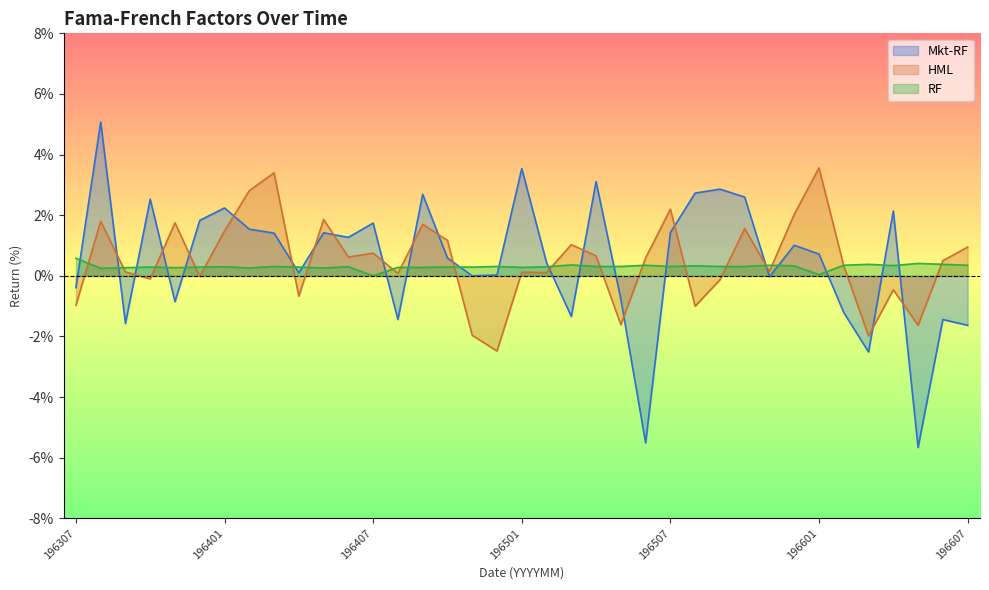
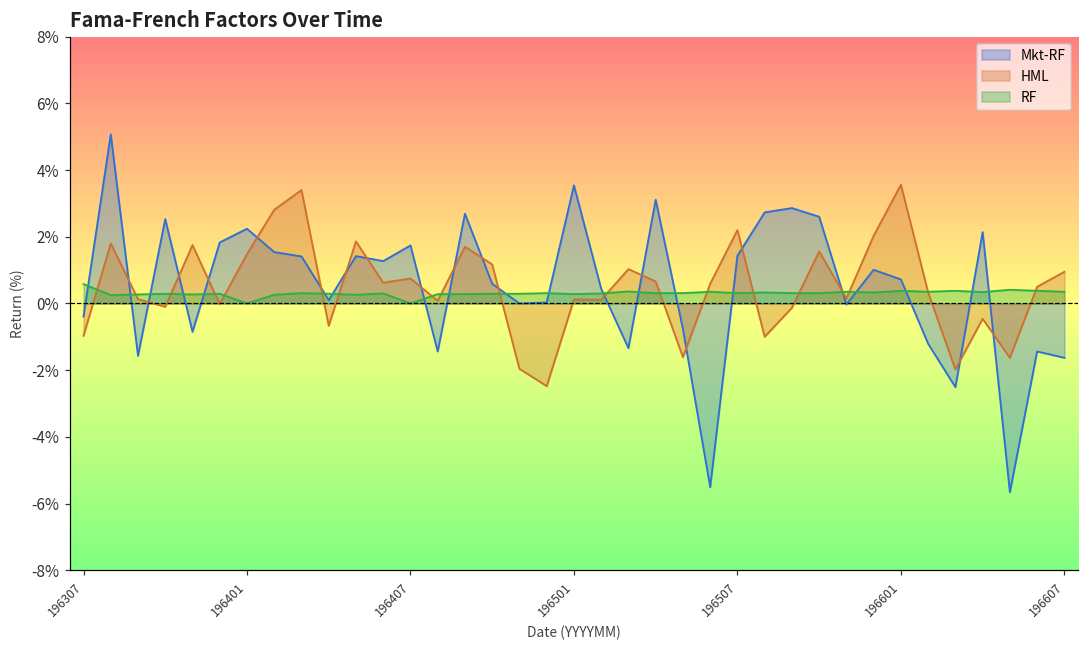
RF, 196401: 0.3% -> 0.0%
RF, 196601: 0.0% -> 0.4%
